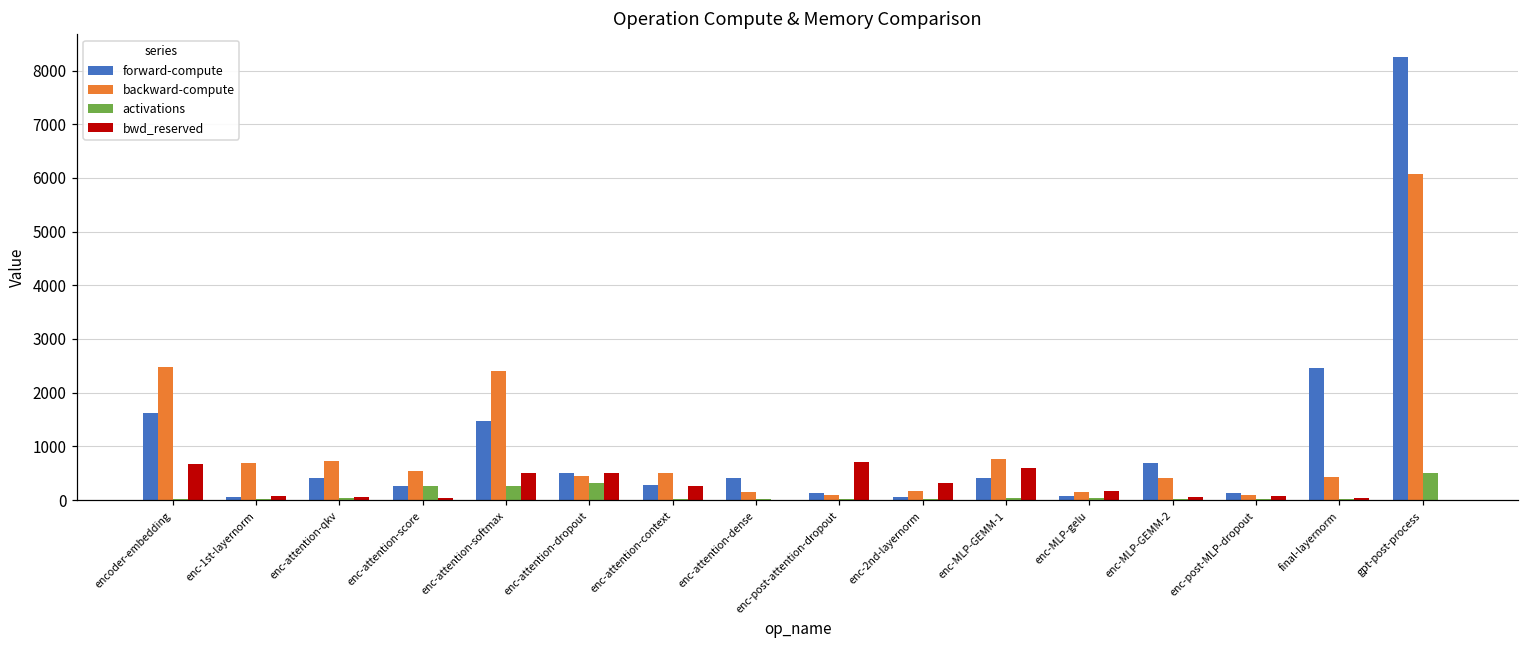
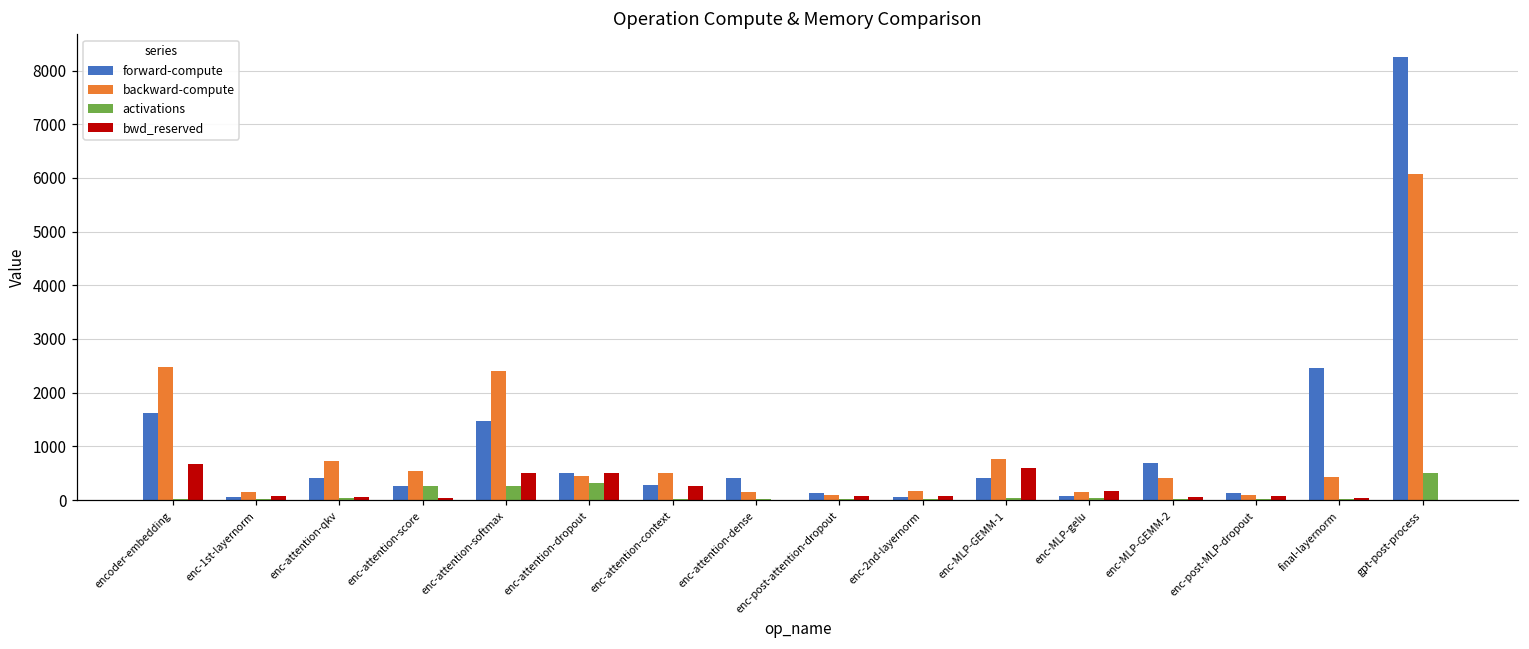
backward-compute, enc-1st-layernorm: 700 -> 200
bwd_reserved, enc-post-attention-dropout: 700 -> 100
bwd_reserved, enc-2nd-layernorm: 300 -> 100
